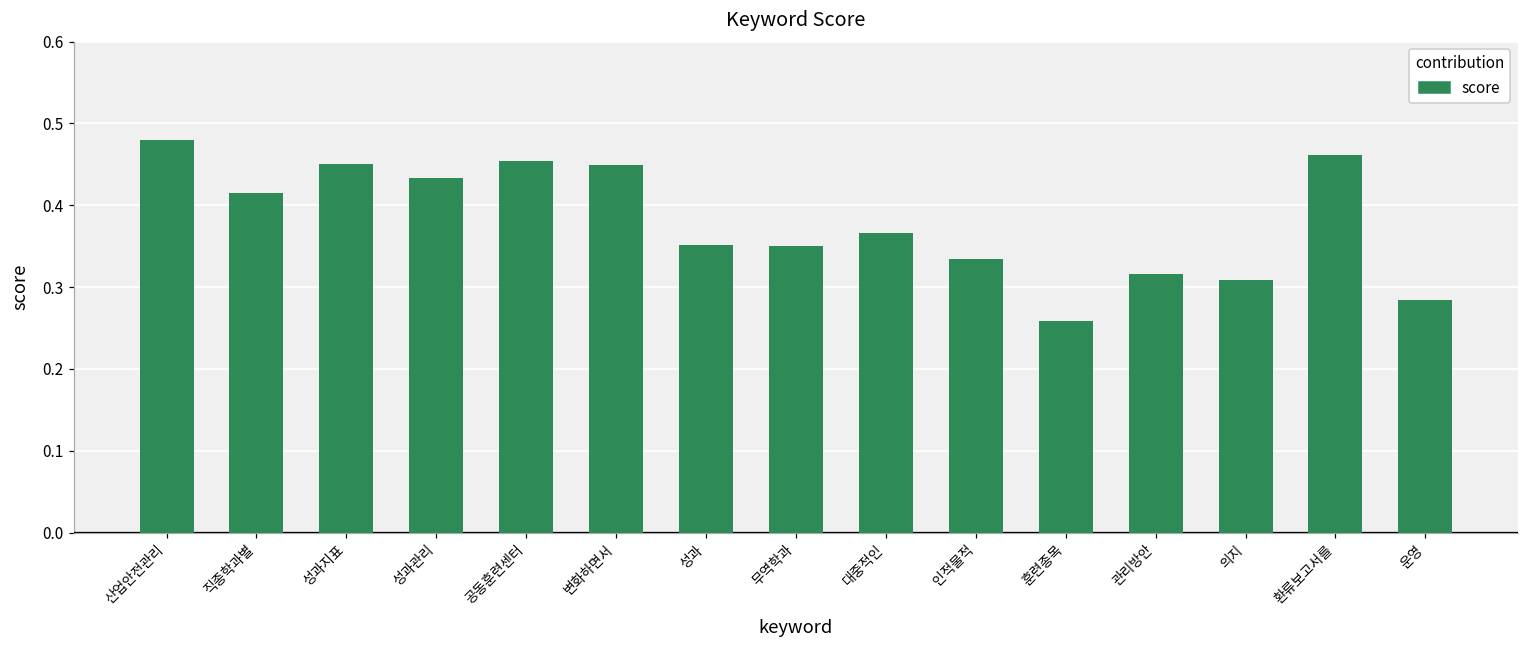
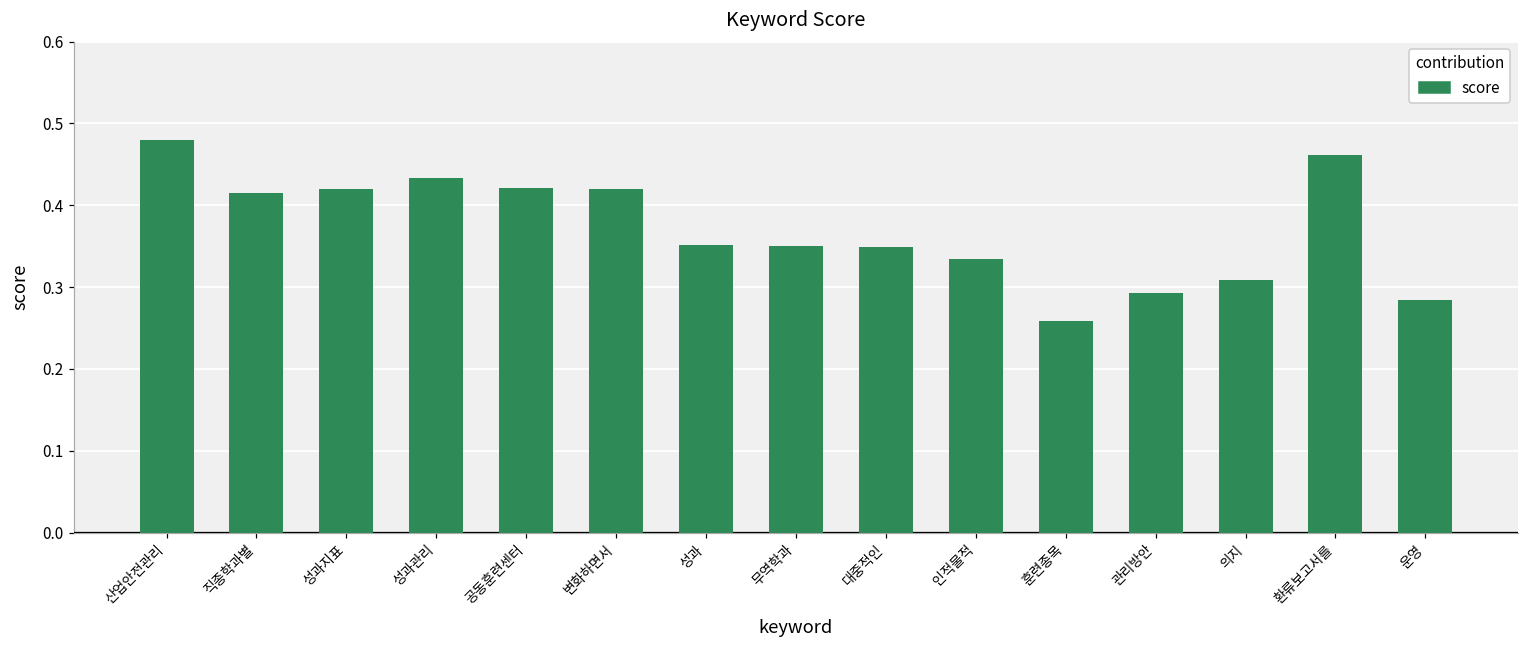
성과지표: 0.45 -> 0.42
공동훈련센터: 0.45 -> 0.42
변화하면서: 0.45 -> 0.42
대중적인: 0.37 -> 0.35
관리방안: 0.32 -> 0.29
